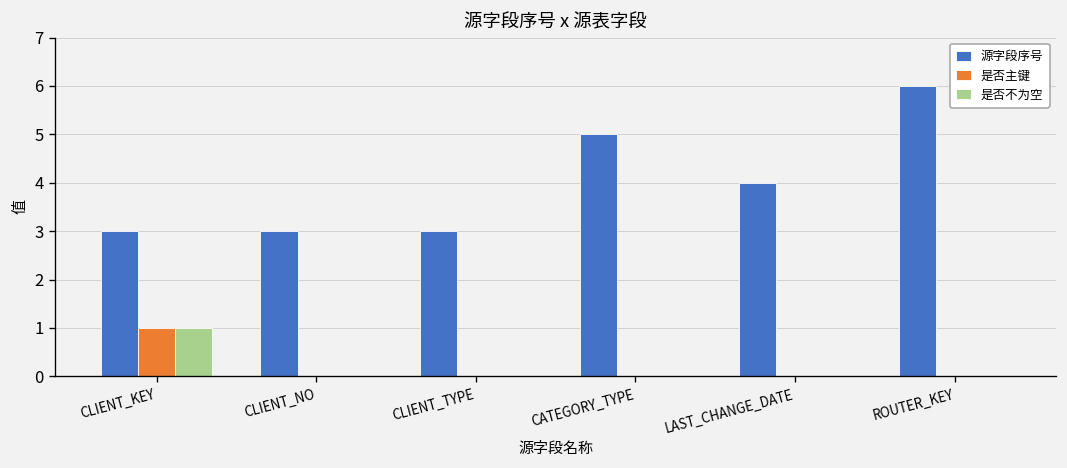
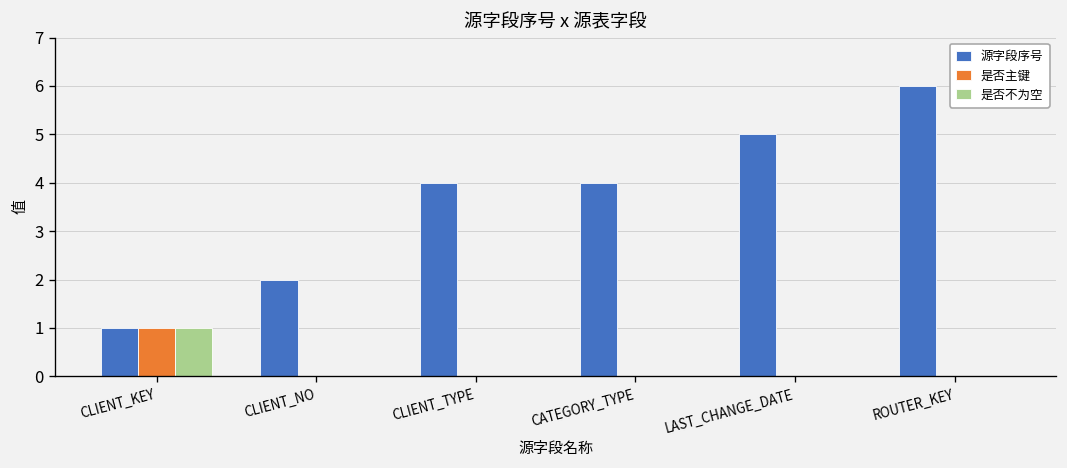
源字段序号, CLIENT_KEY: 3 -> 1
源字段序号, CLIENT_NO: 3 -> 2
源字段序号, CLIENT_TYPE: 3 -> 4
源字段序号, CATEGORY_TYPE: 5 -> 4
源字段序号, LAST_CHANGE_DATE: 4 -> 5
